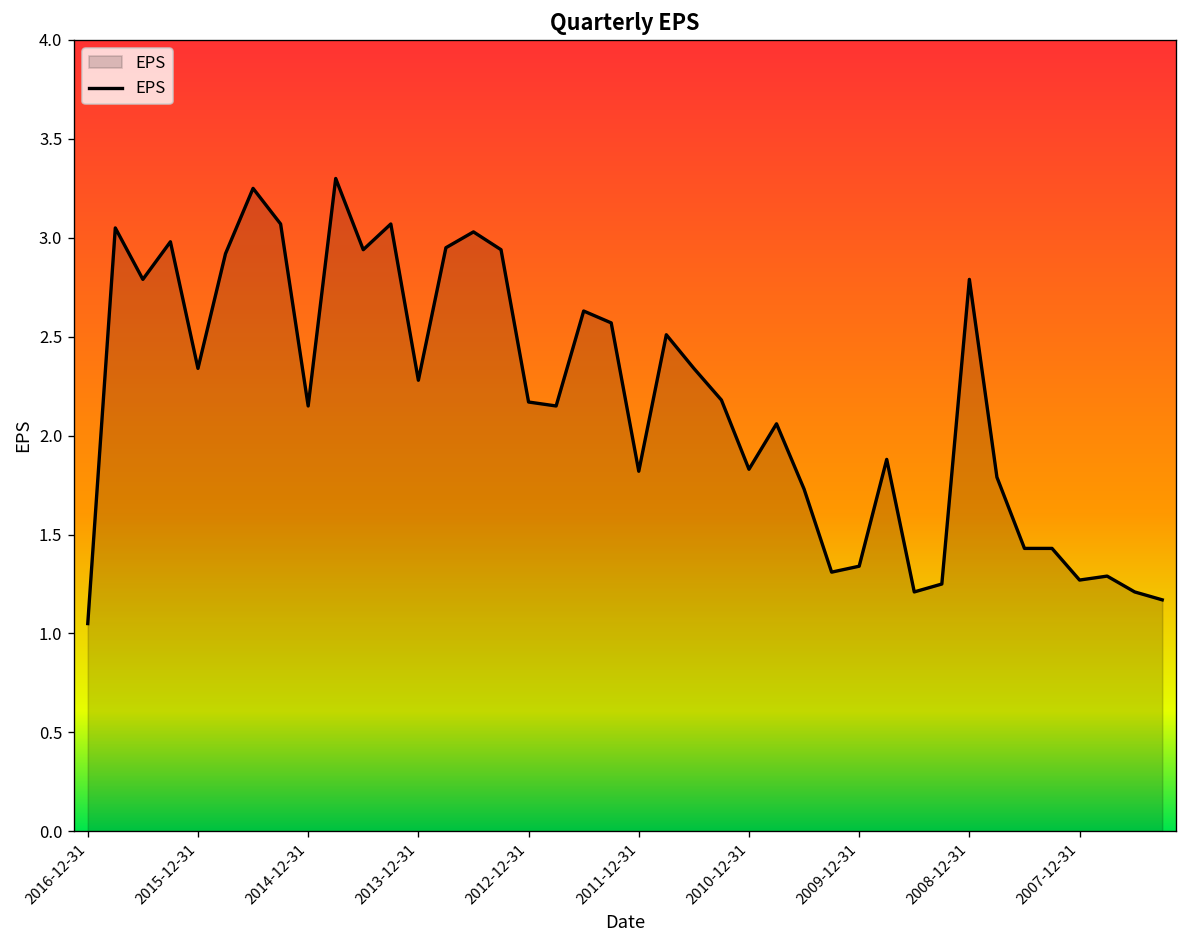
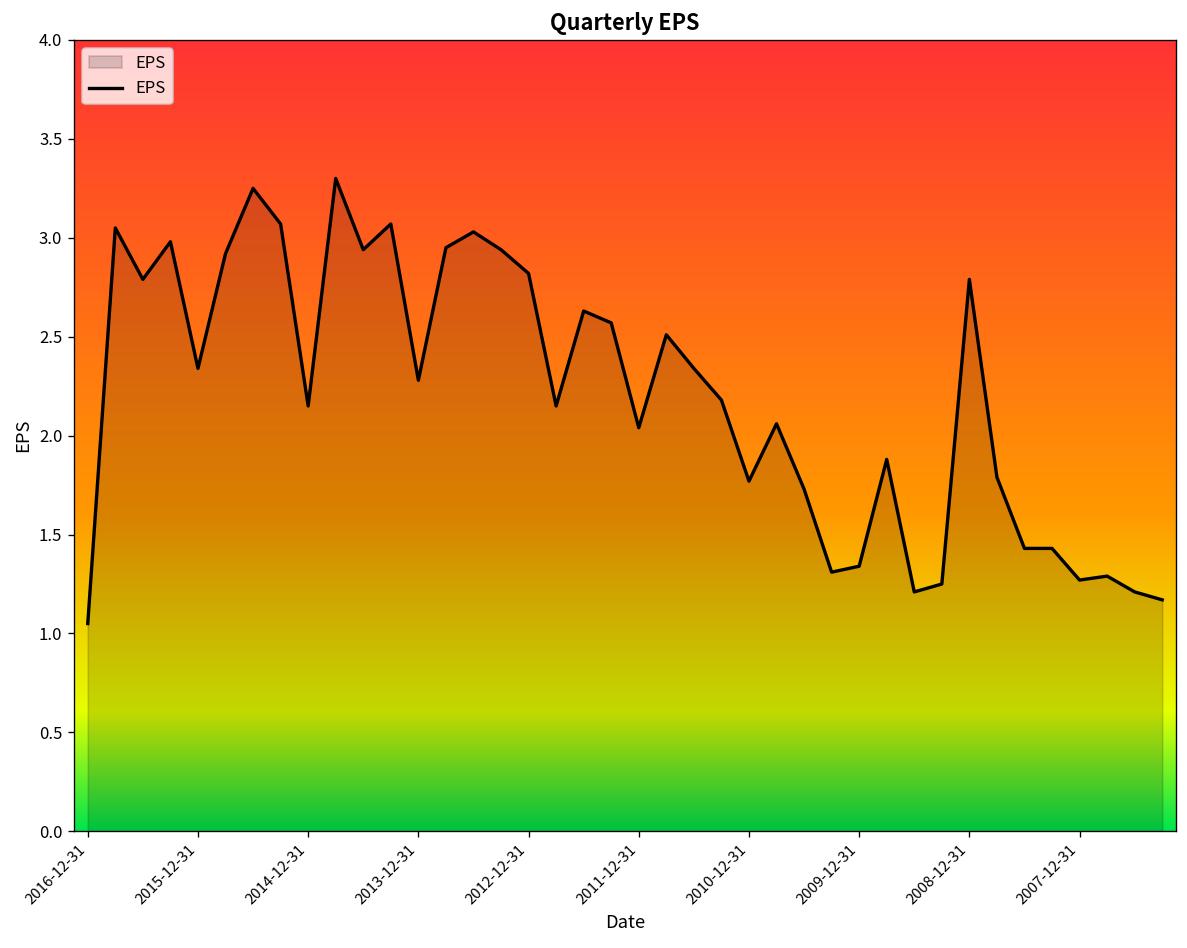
2012-12-31: 2.17 -> 2.82
2011-12-31: 1.82 -> 2.04
2010-12-31: 1.83 -> 1.77
